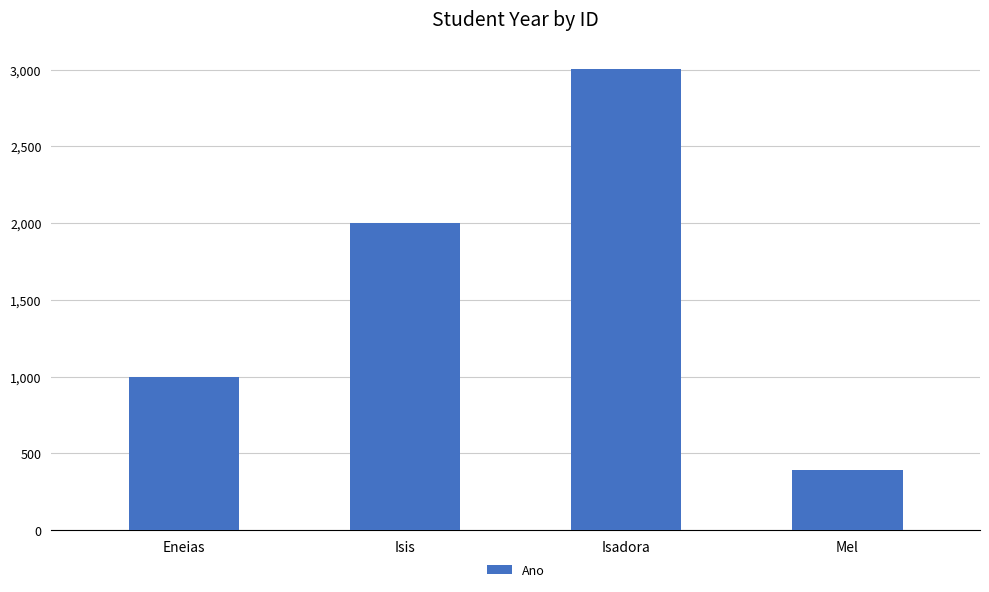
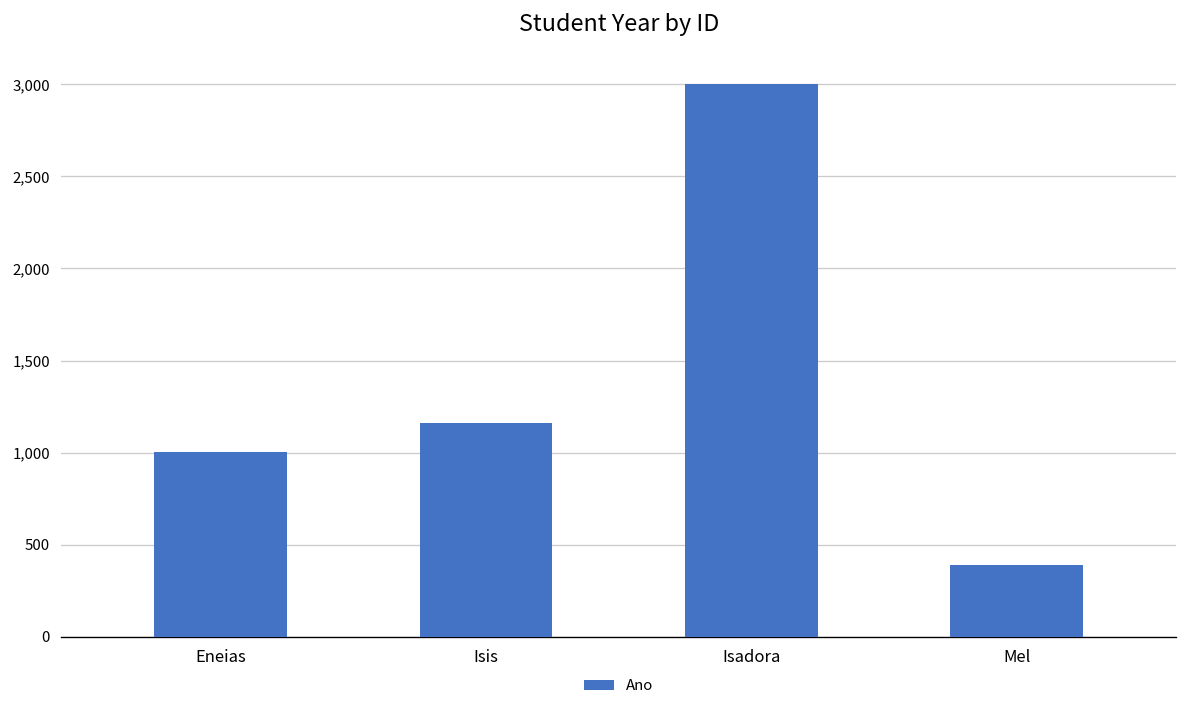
Isis: 2,000 -> 1,160
